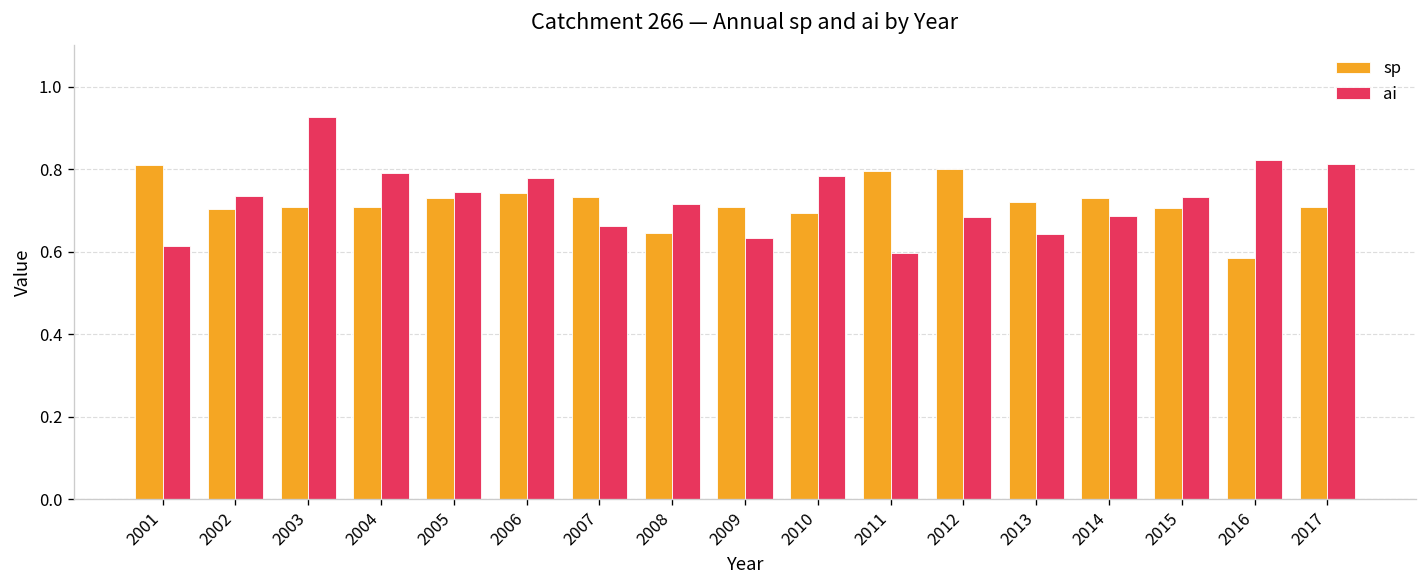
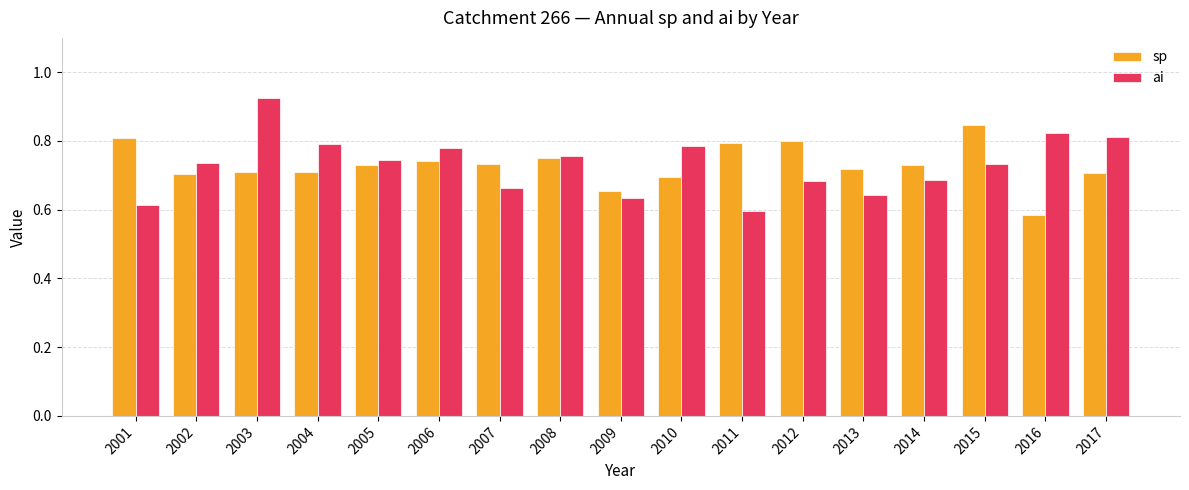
sp, 2008: 0.65 -> 0.75
ai, 2008: 0.72 -> 0.76
sp, 2009: 0.71 -> 0.66
sp, 2015: 0.71 -> 0.85
